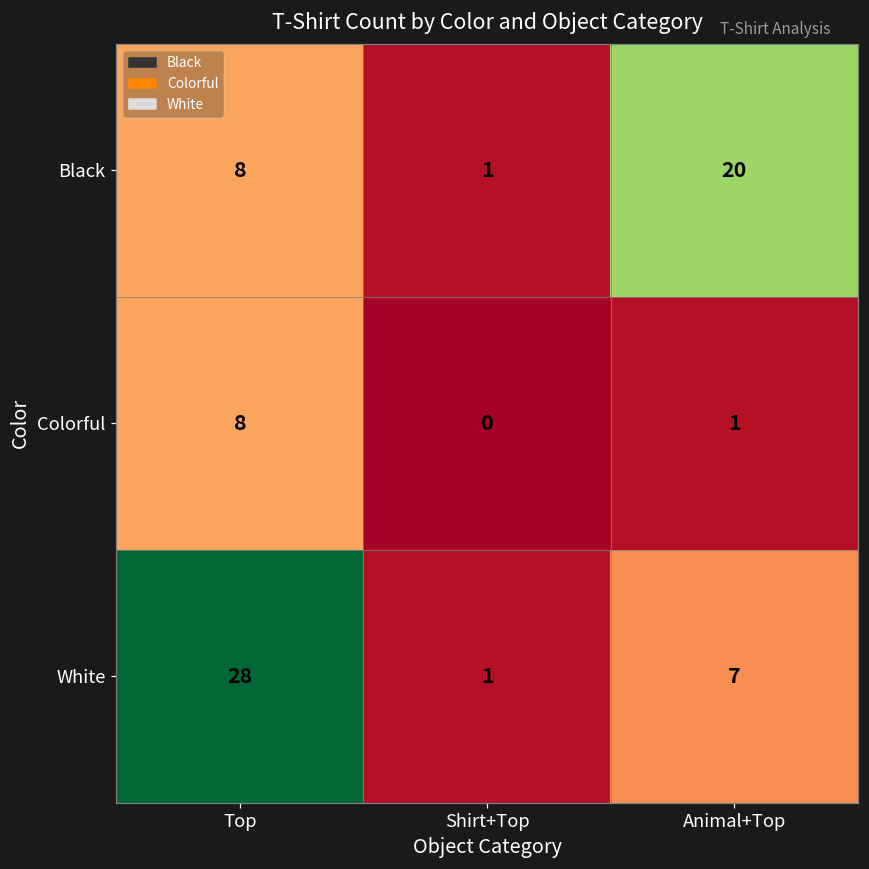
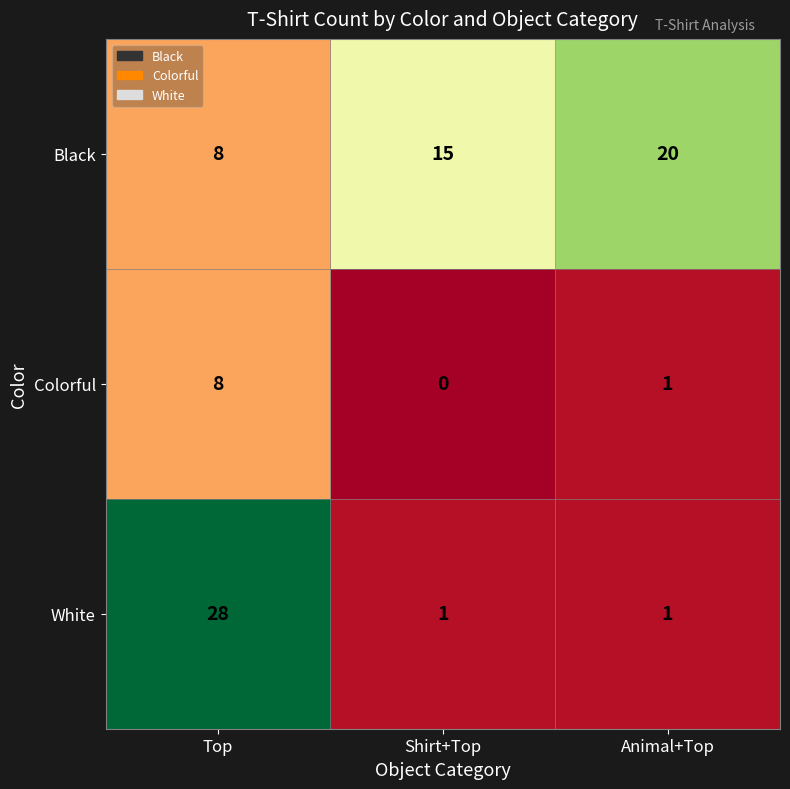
Black, Shirt+Top: 1 -> 15
White, Animal+Top: 7 -> 1
